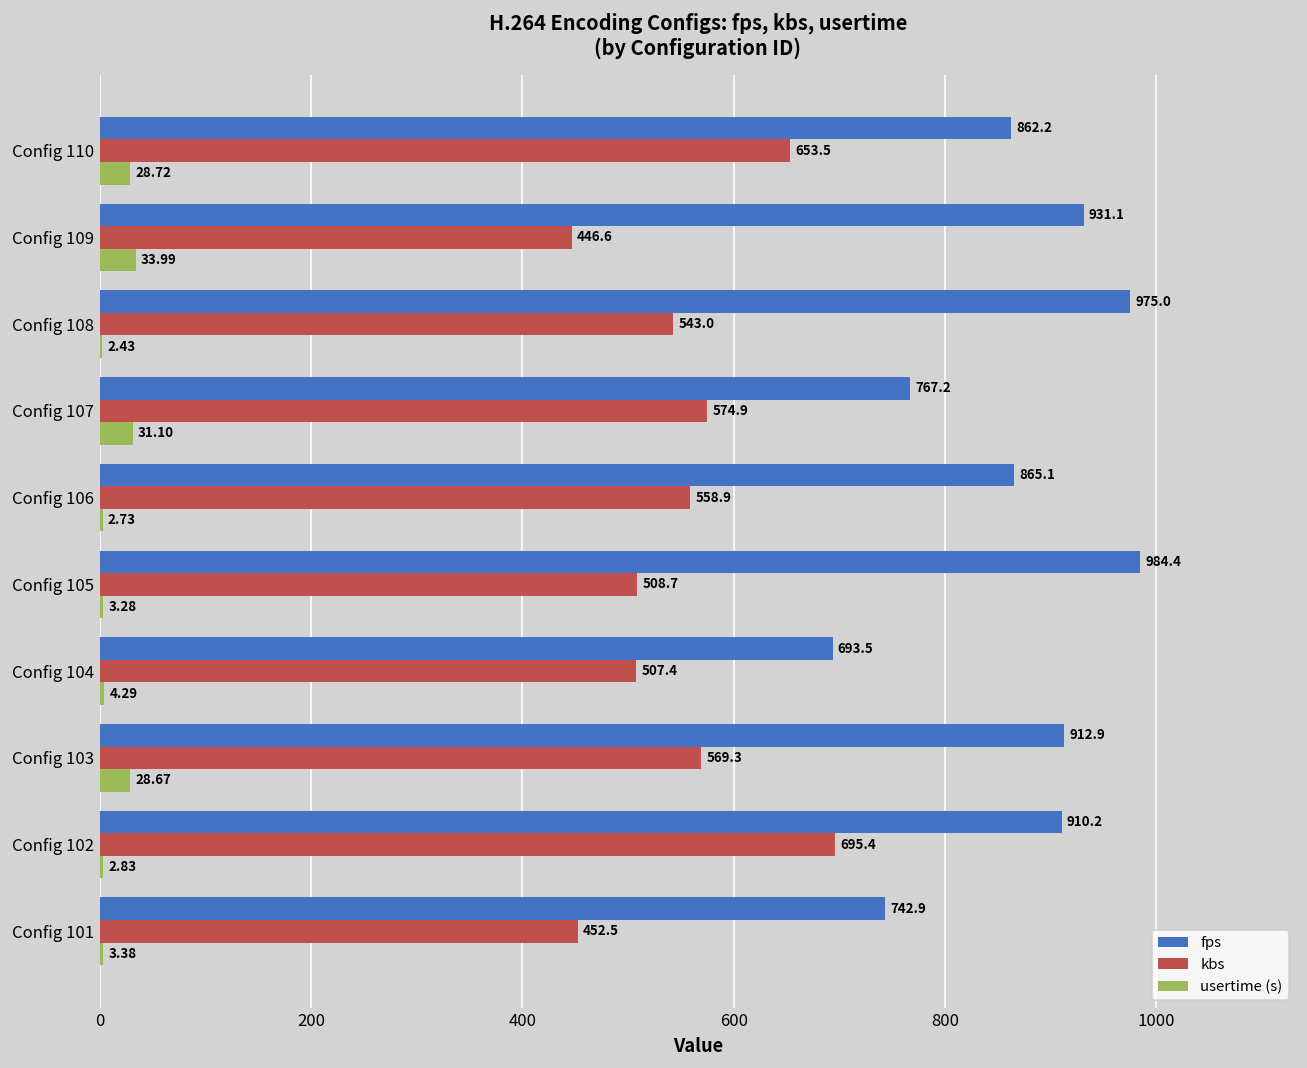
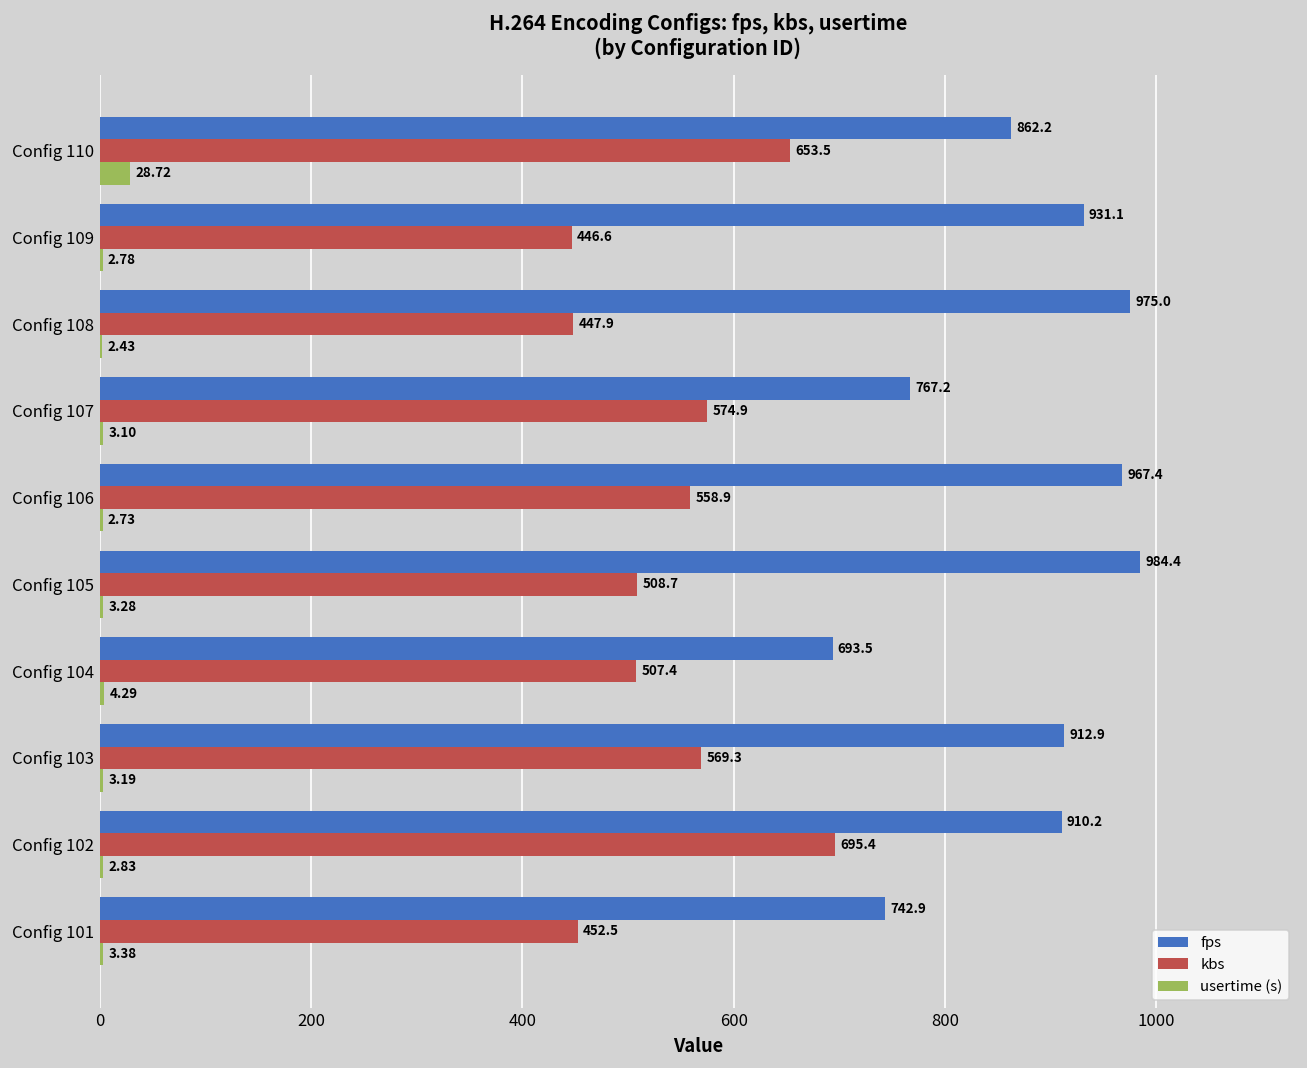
usertime (s), Config 109: 33.99 -> 2.78
kbs, Config 108: 543.0 -> 447.9
usertime (s), Config 107: 31.10 -> 3.10
fps, Config 106: 865.1 -> 967.4
usertime (s), Config 103: 28.67 -> 3.19
